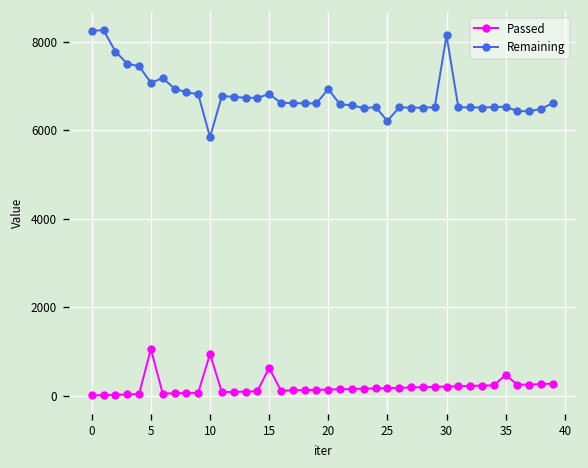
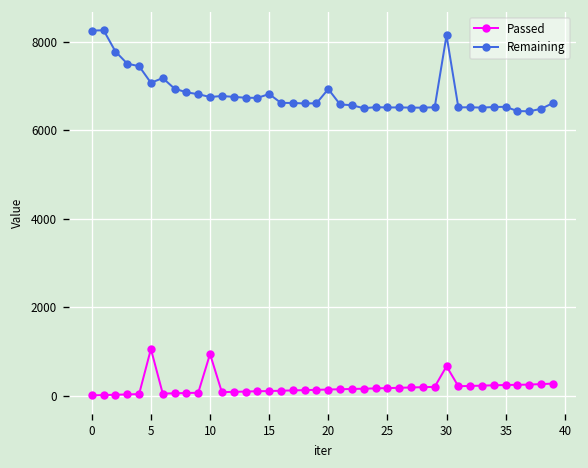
Remaining, 10: 5800 -> 6700
Passed, 15: 600 -> 100
Remaining, 25: 6200 -> 6500
Passed, 30: 200 -> 700
Passed, 35: 500 -> 200
